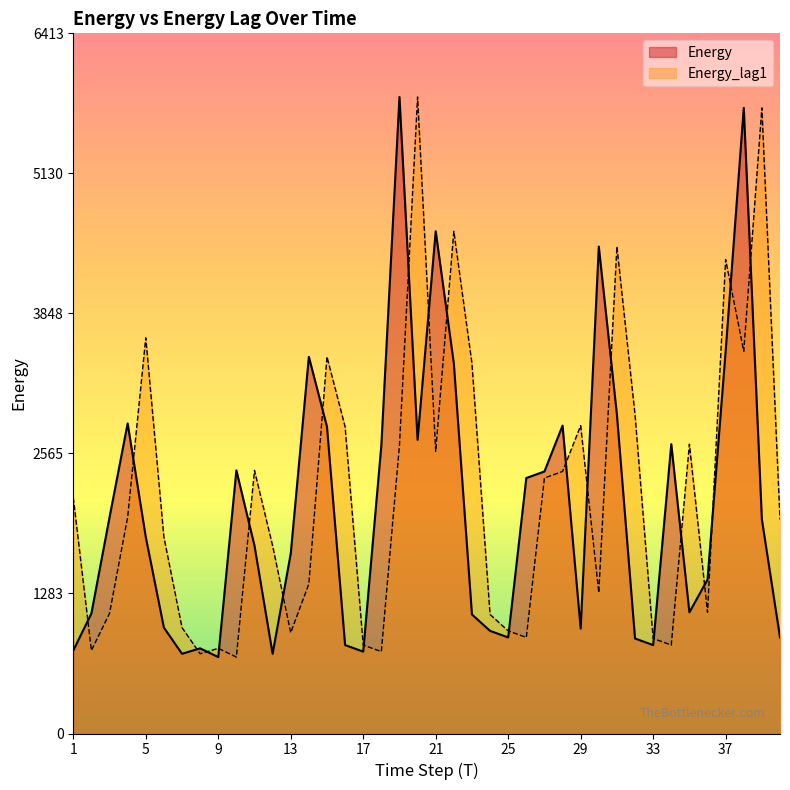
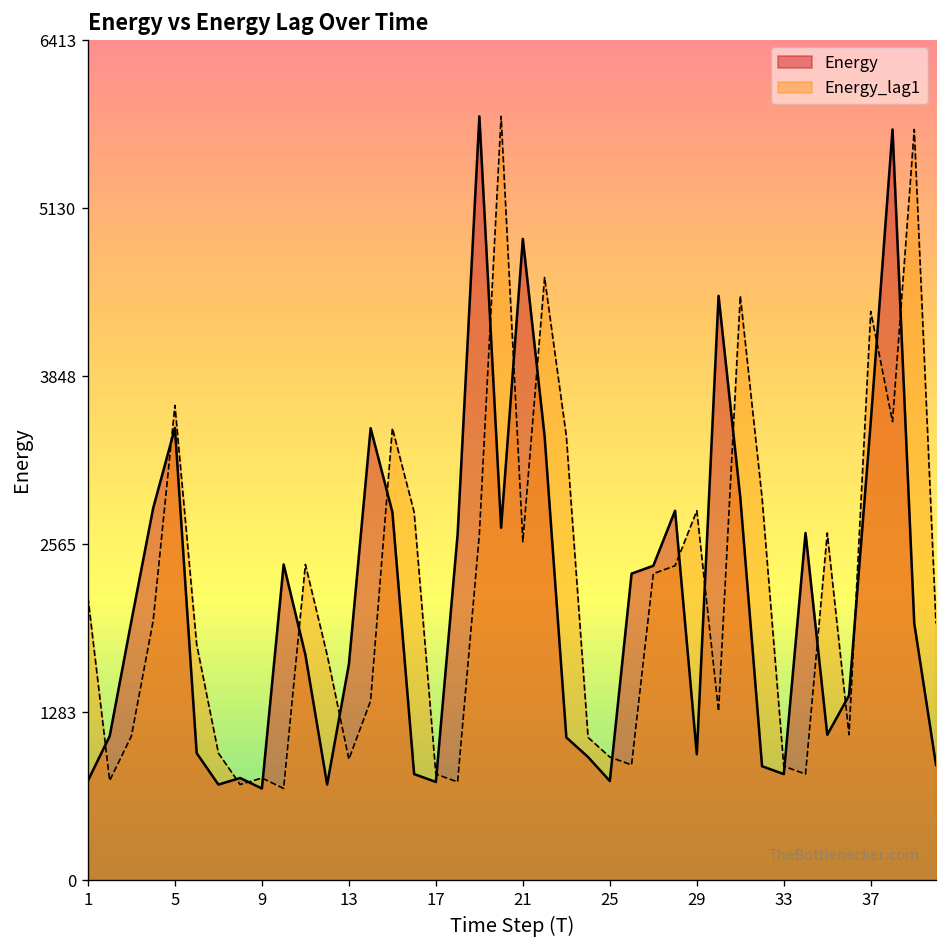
Energy, 5: 1800 -> 3450
Energy, 21: 4600 -> 4900
Energy, 25: 880 -> 760
